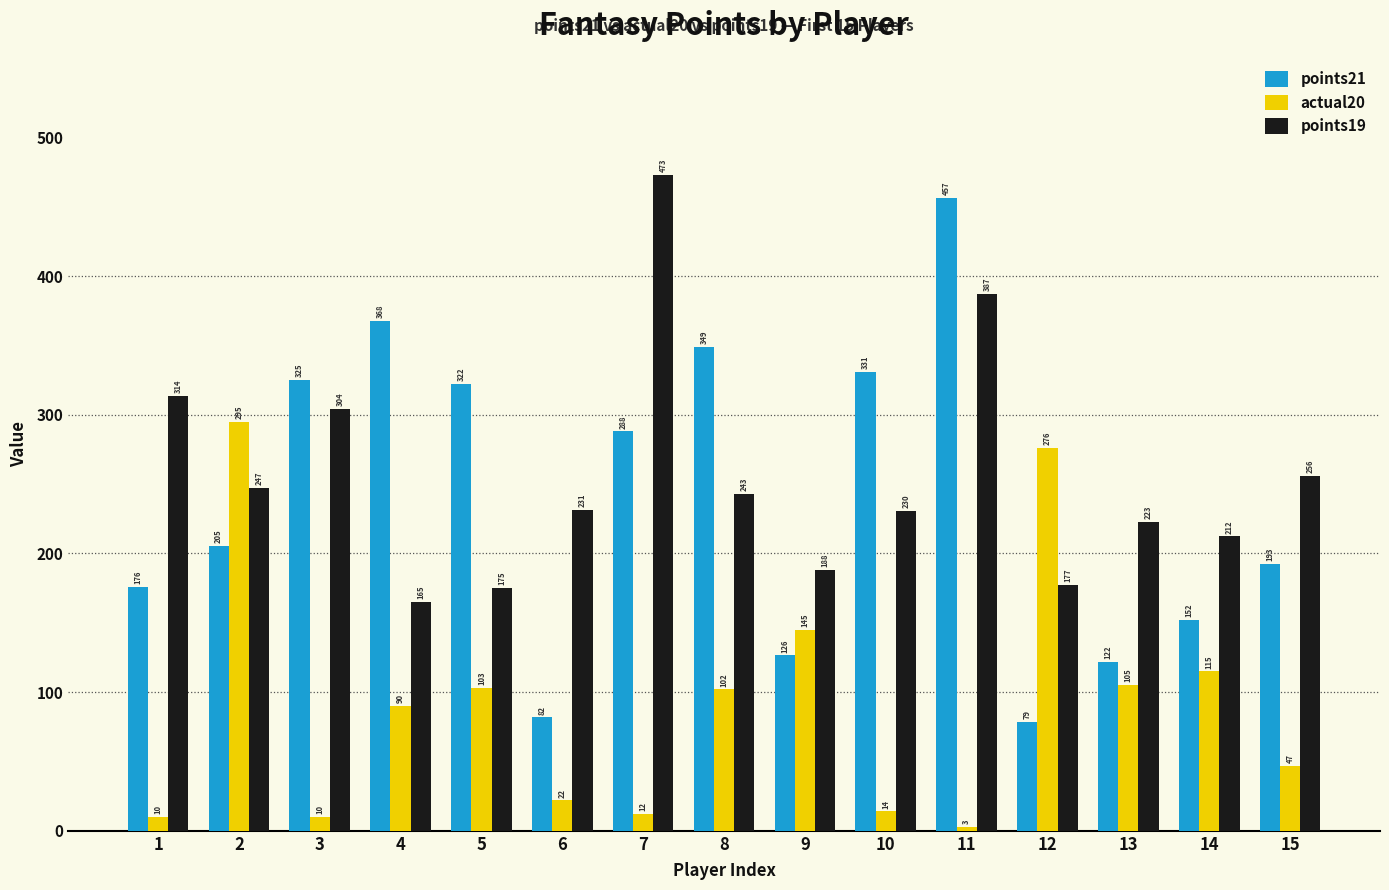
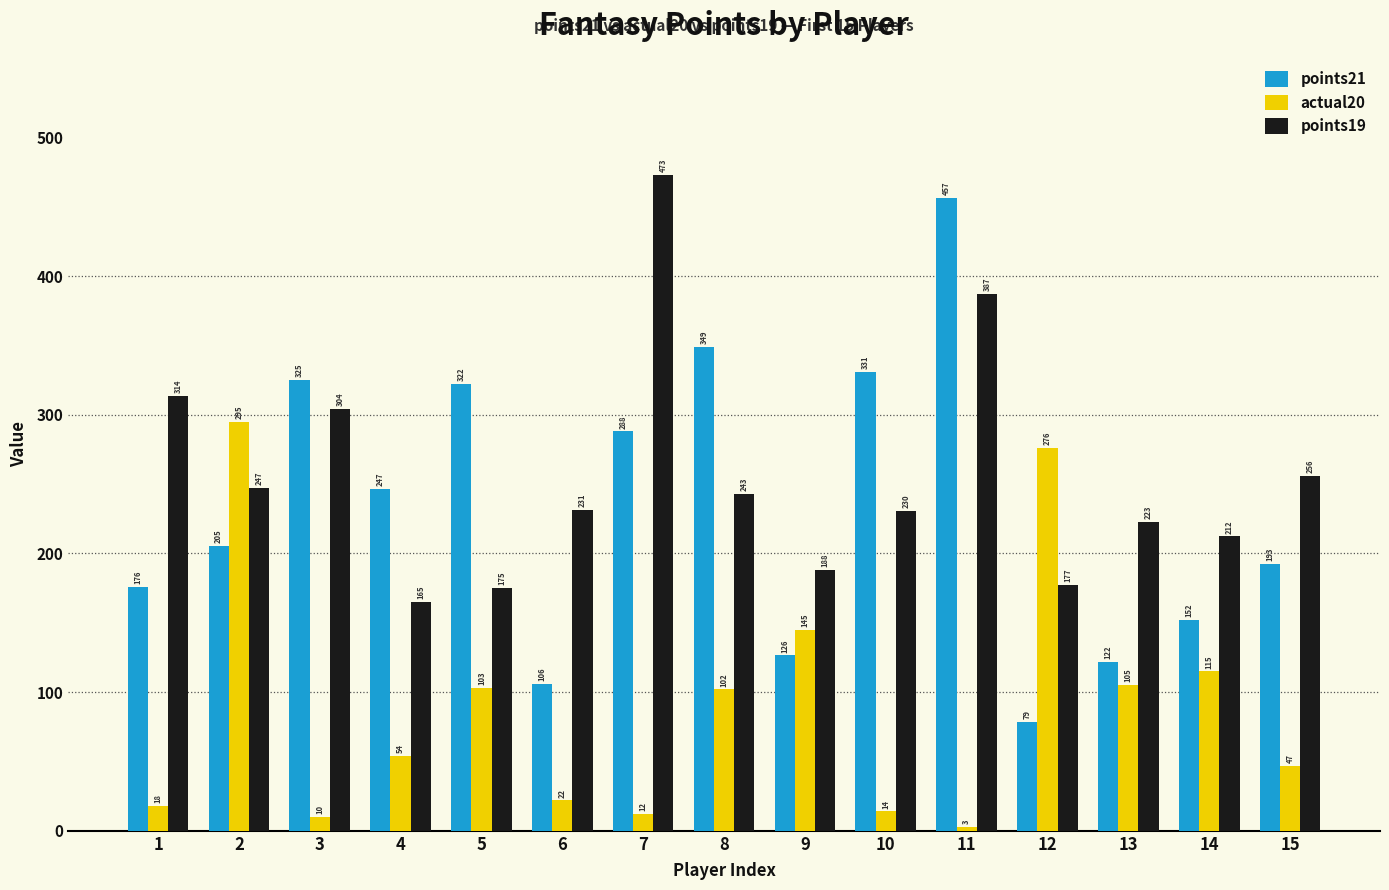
actual20, 1: 10 -> 18
points21, 4: 368 -> 247
actual20, 4: 90 -> 54
points21, 6: 82 -> 106
